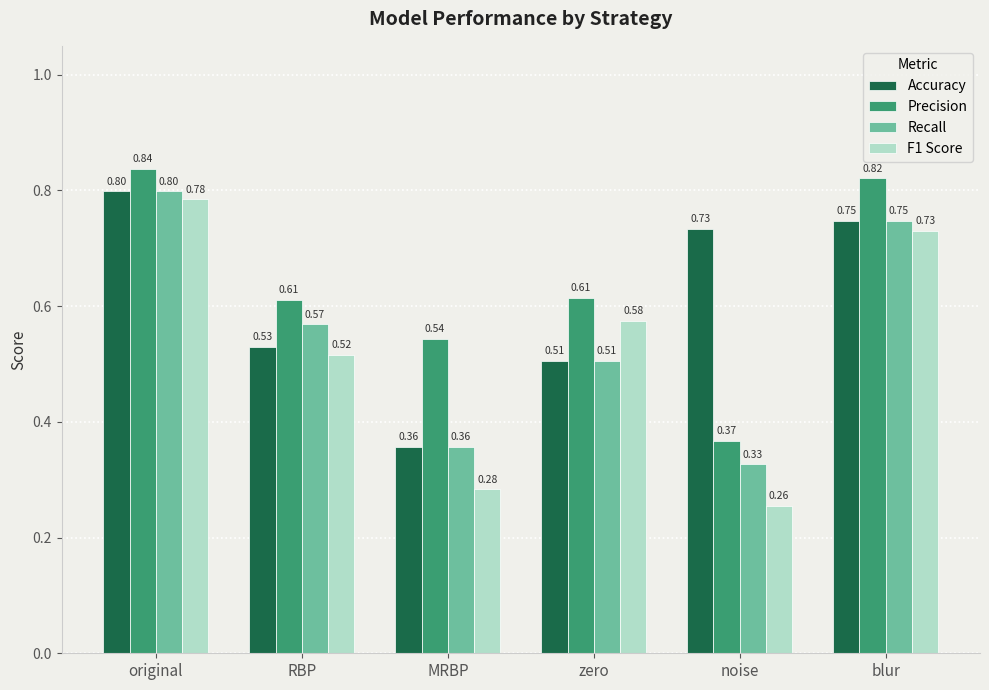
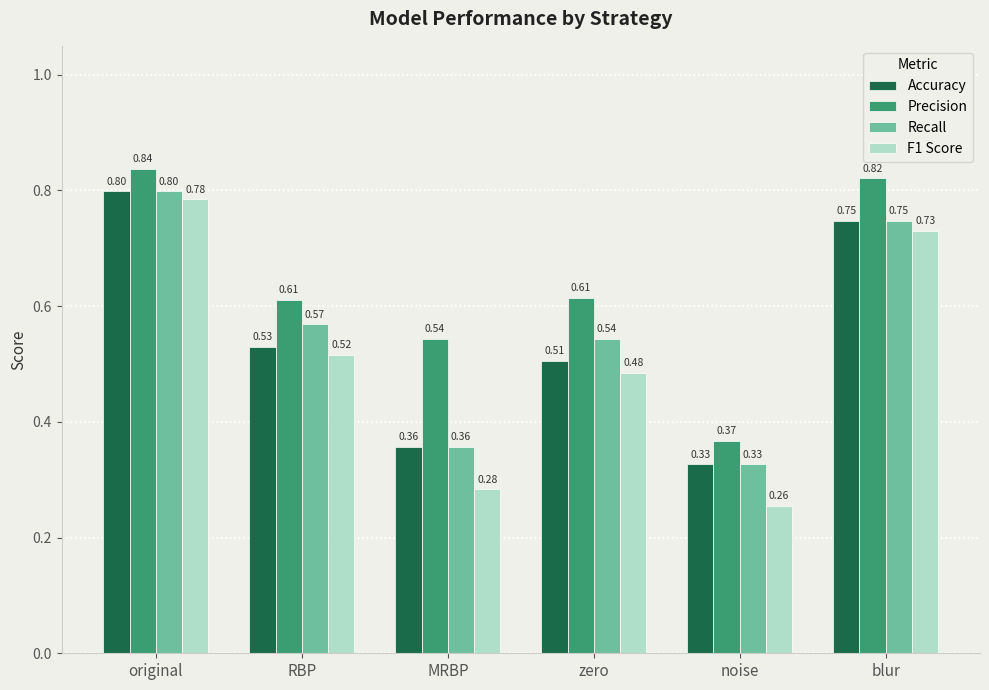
Recall, zero: 0.51 -> 0.54
F1 Score, zero: 0.58 -> 0.48
Accuracy, noise: 0.73 -> 0.33
